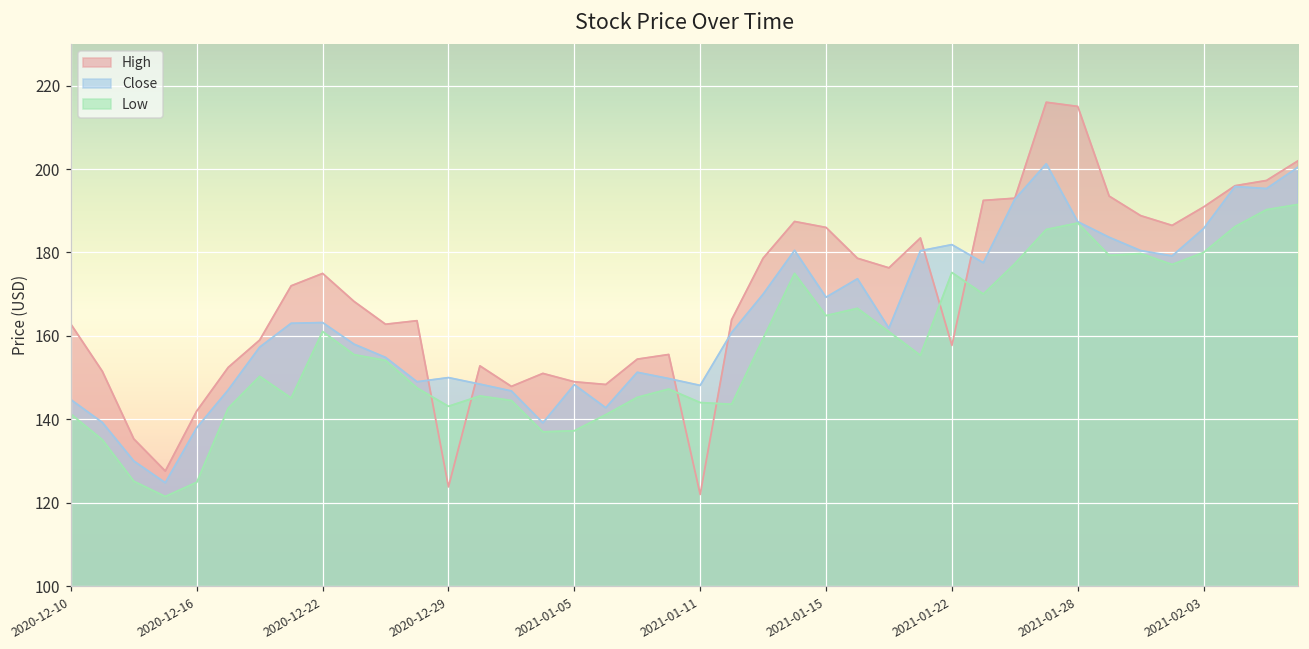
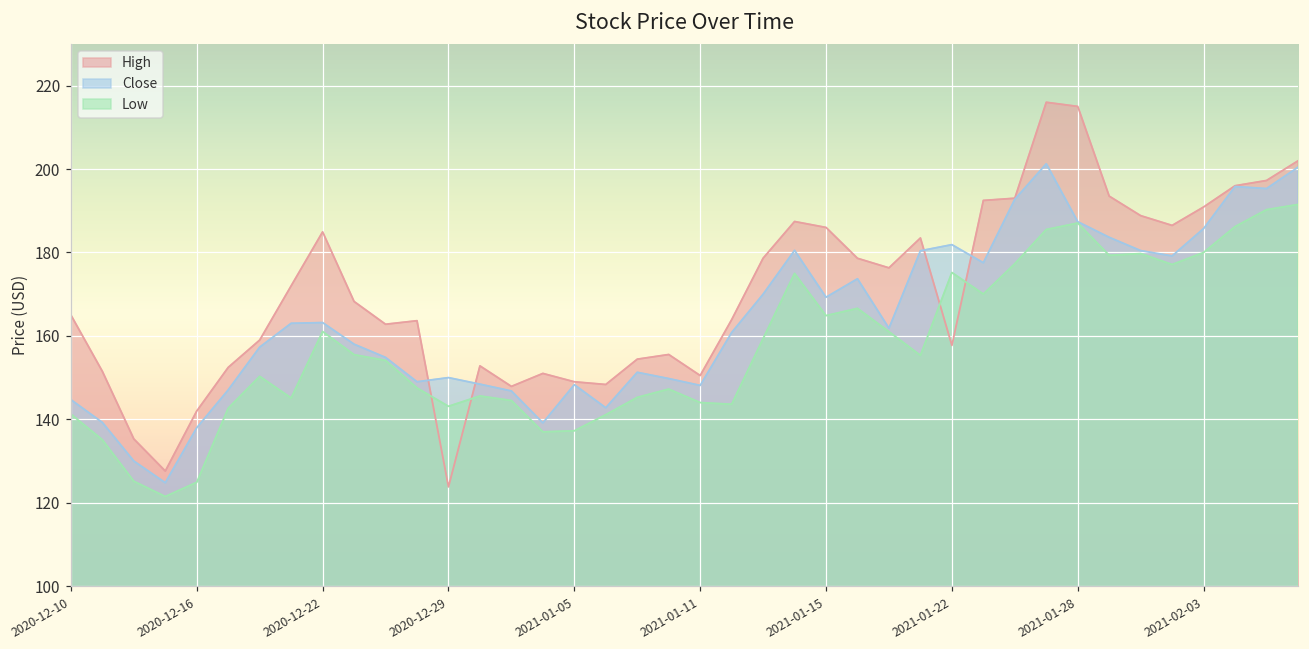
High, 2020-12-10: 163 -> 165
High, 2020-12-22: 175 -> 185
High, 2021-01-11: 122 -> 151
